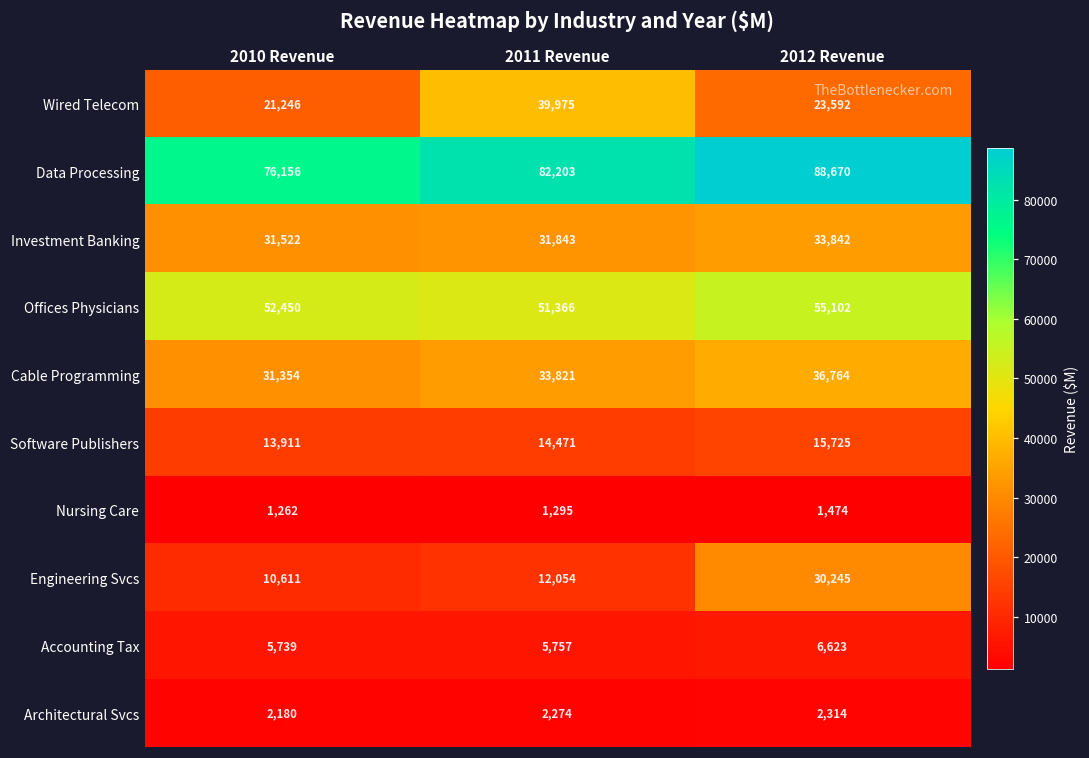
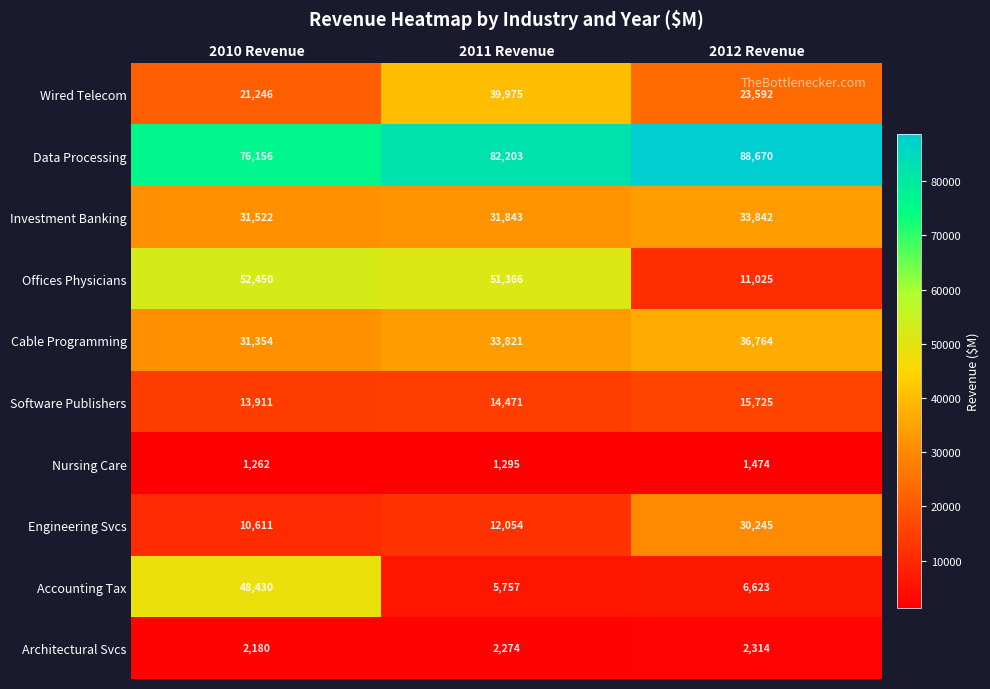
Offices Physicians, 2012 Revenue: 55,102 -> 11,025
Accounting Tax, 2010 Revenue: 5,739 -> 48,430
